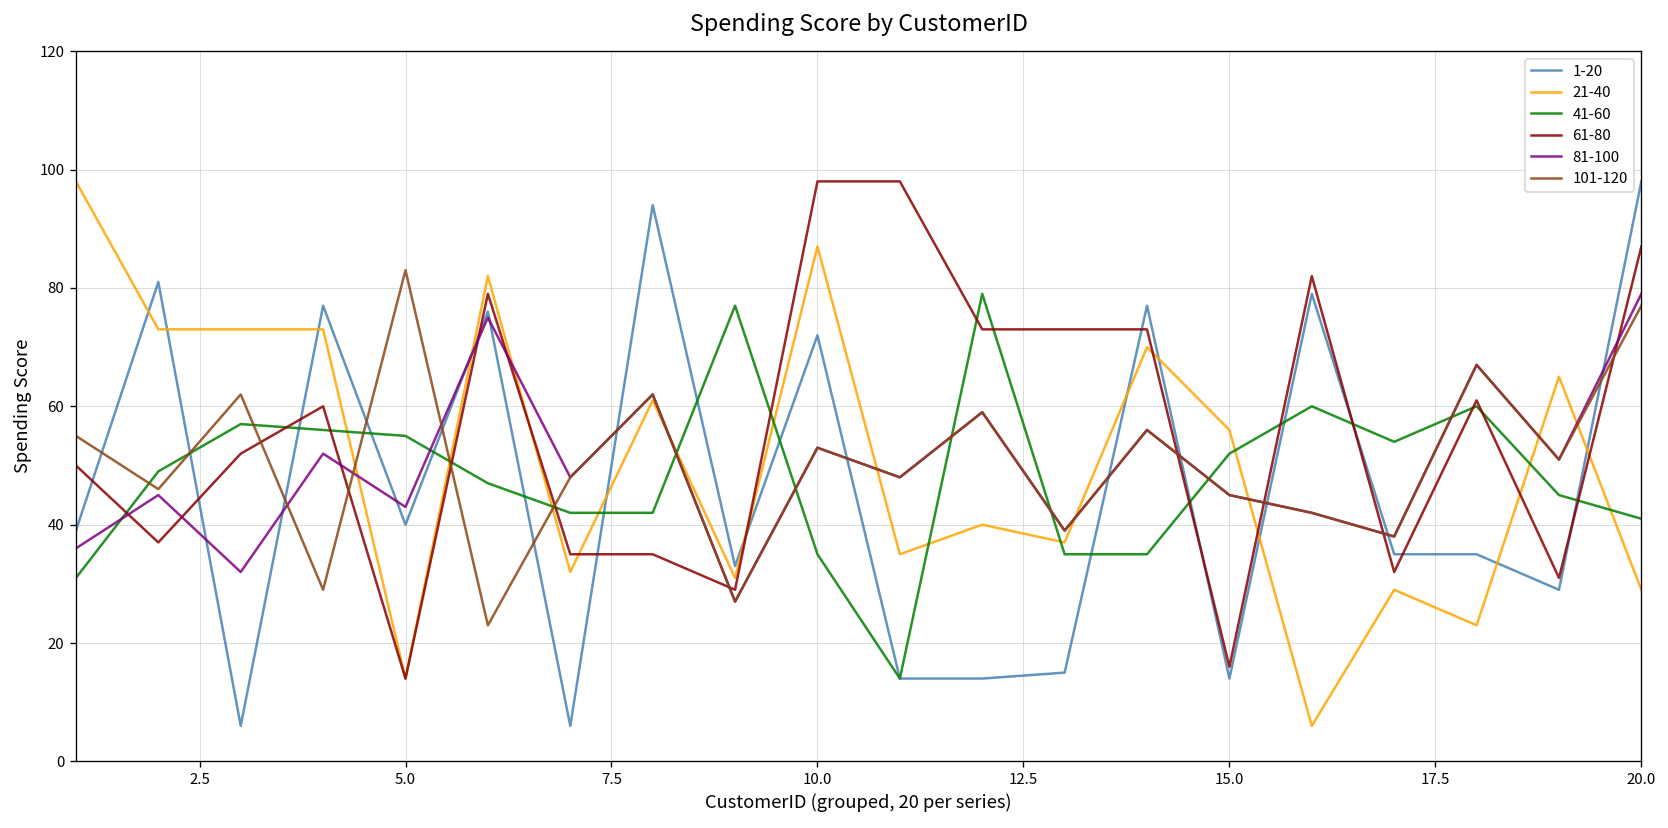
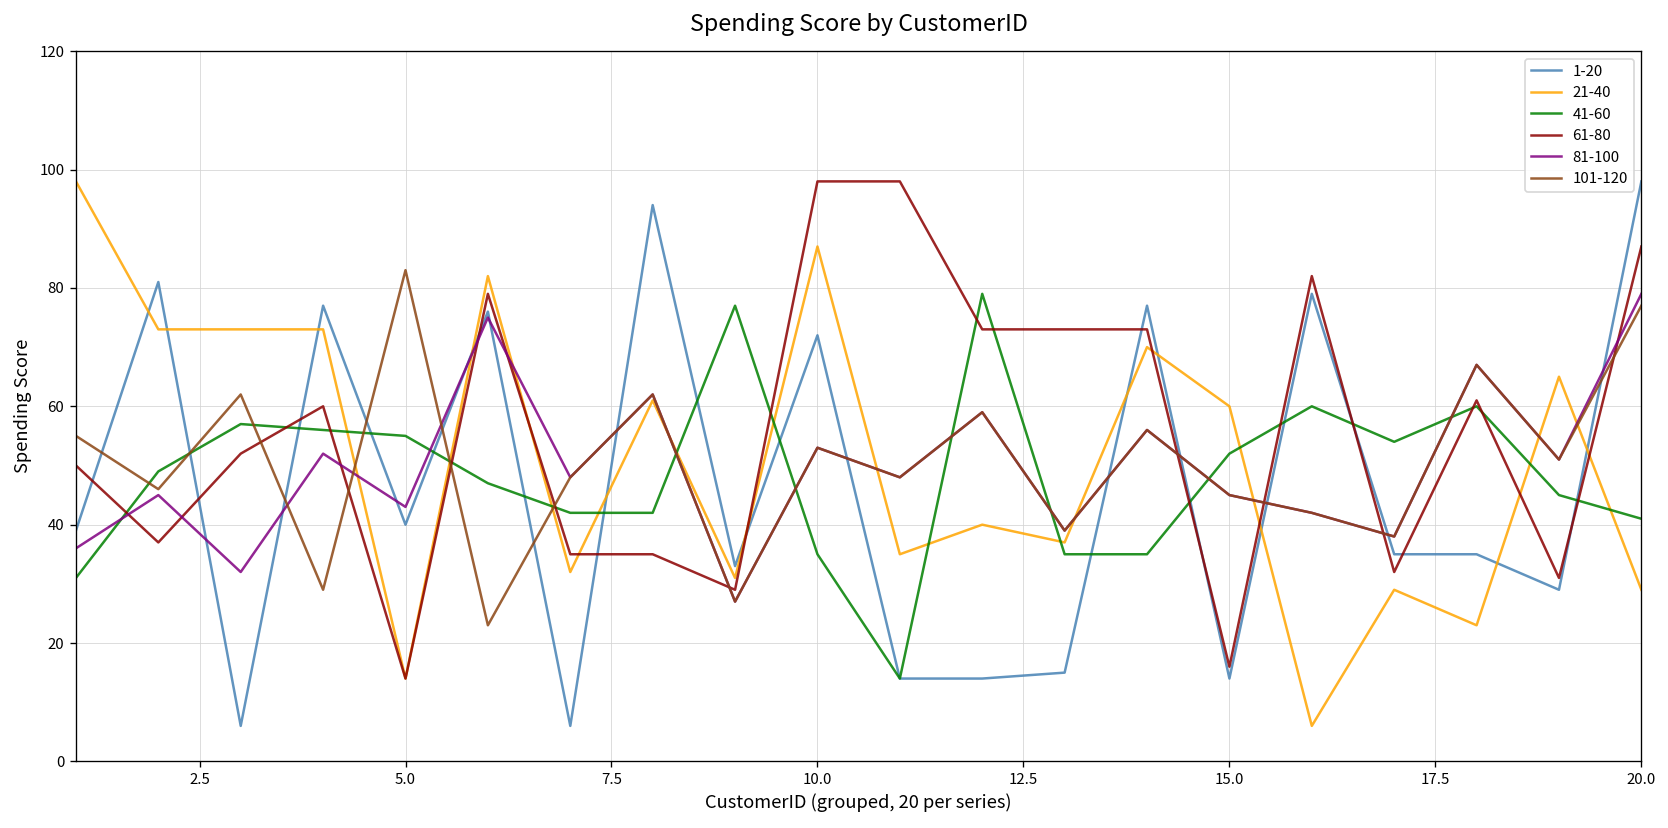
21-40, 15.0: 56 -> 60
